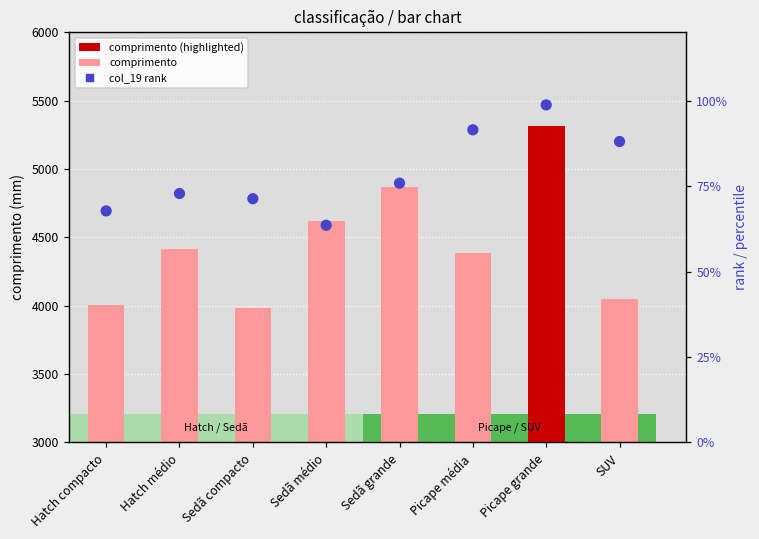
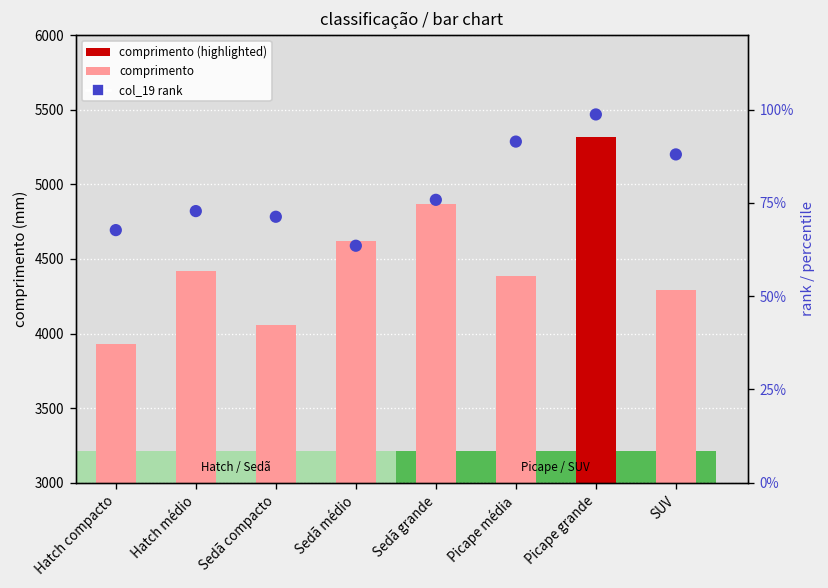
comprimento, Hatch compacto: 4000 -> 3930
comprimento, Sedã compacto: 3990 -> 4060
comprimento, SUV: 4050 -> 4290
